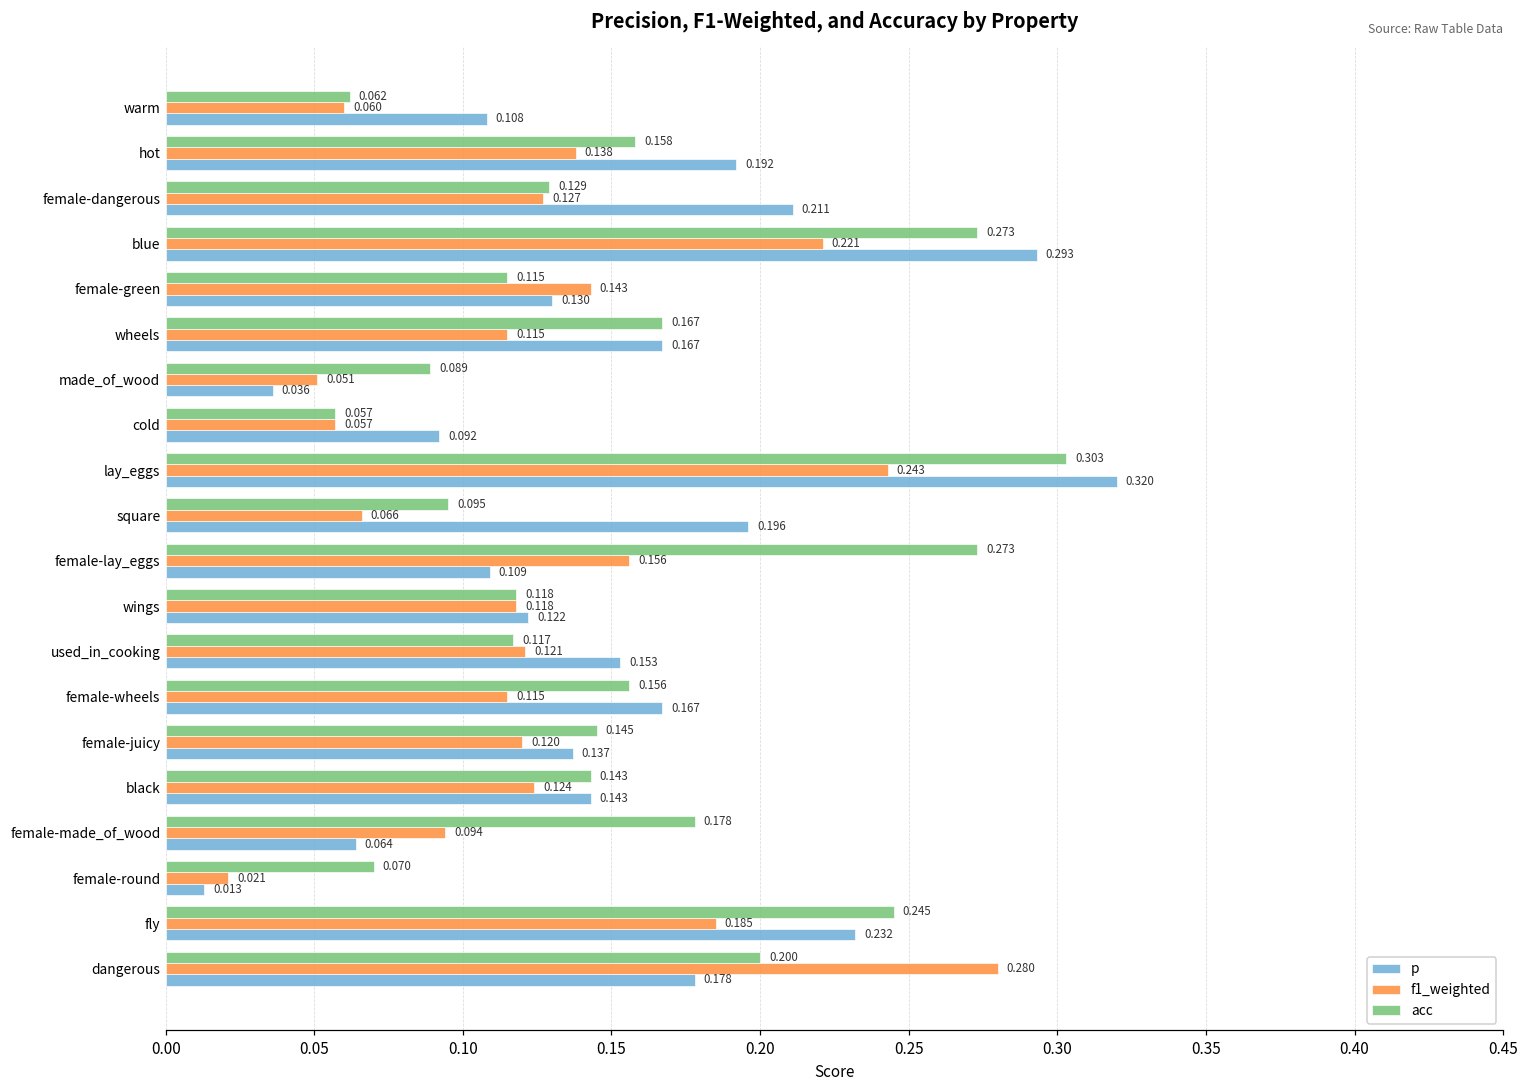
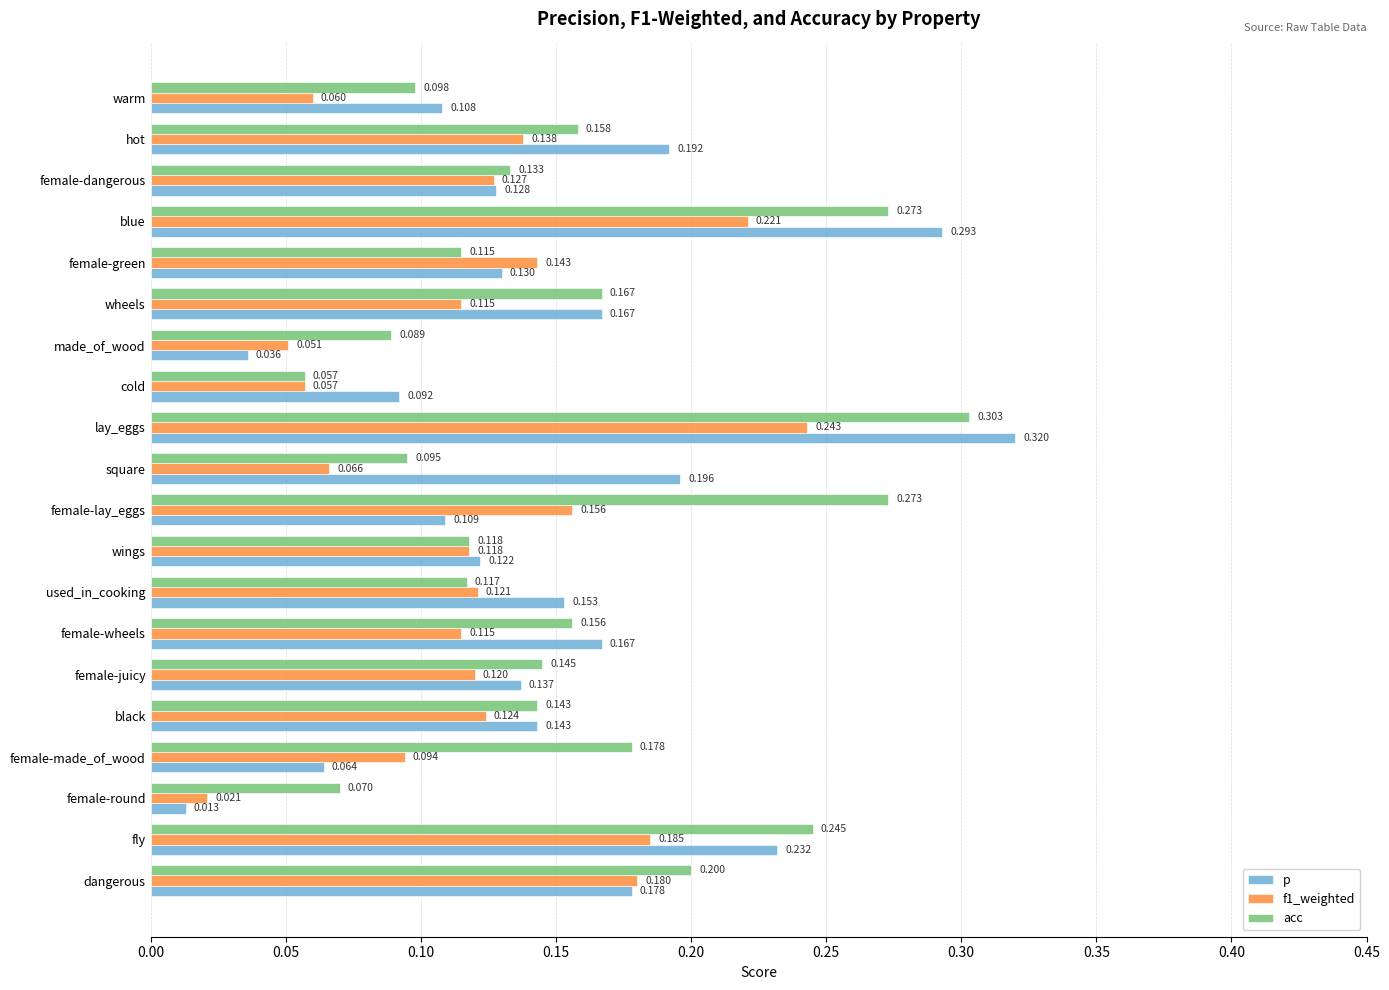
acc, warm: 0.062 -> 0.098
acc, female-dangerous: 0.129 -> 0.133
p, female-dangerous: 0.211 -> 0.128
f1_weighted, dangerous: 0.280 -> 0.180
